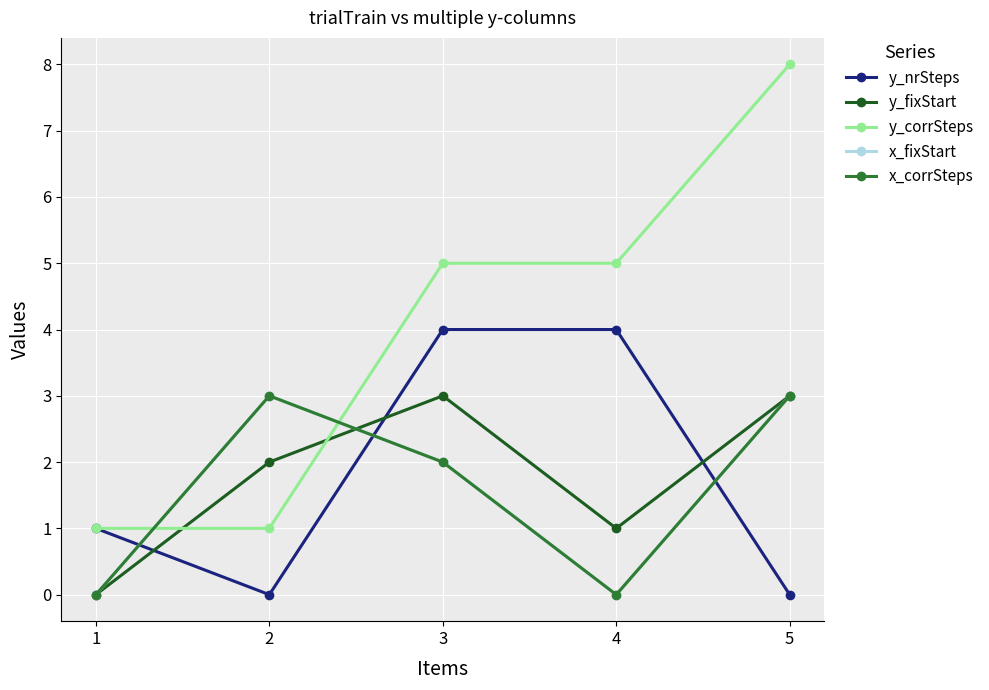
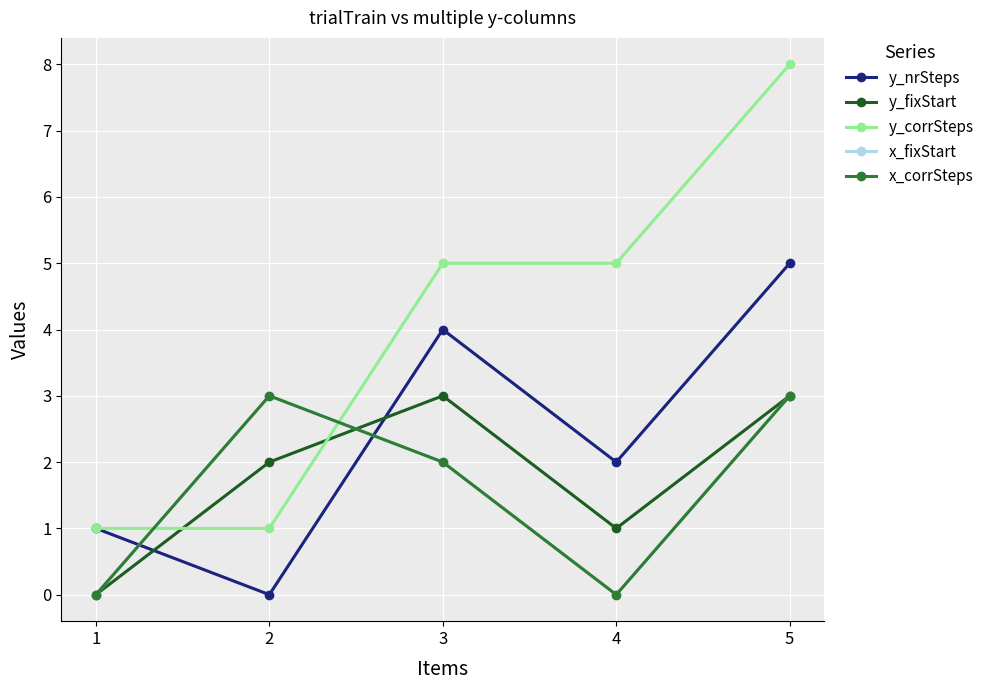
y_nrSteps, 4: 4 -> 2
y_nrSteps, 5: 0 -> 5
